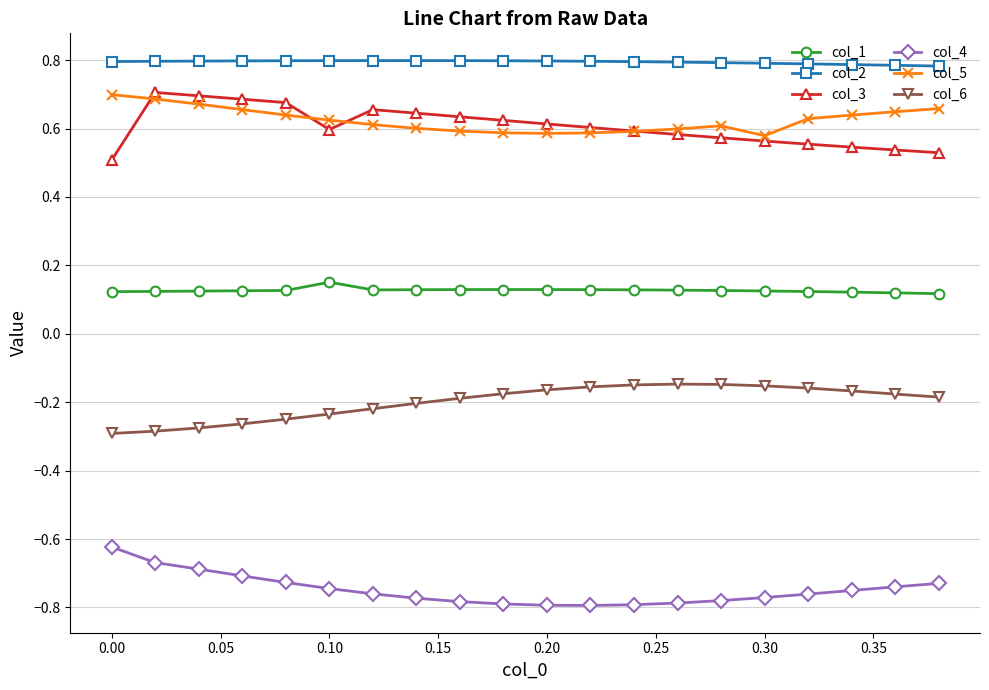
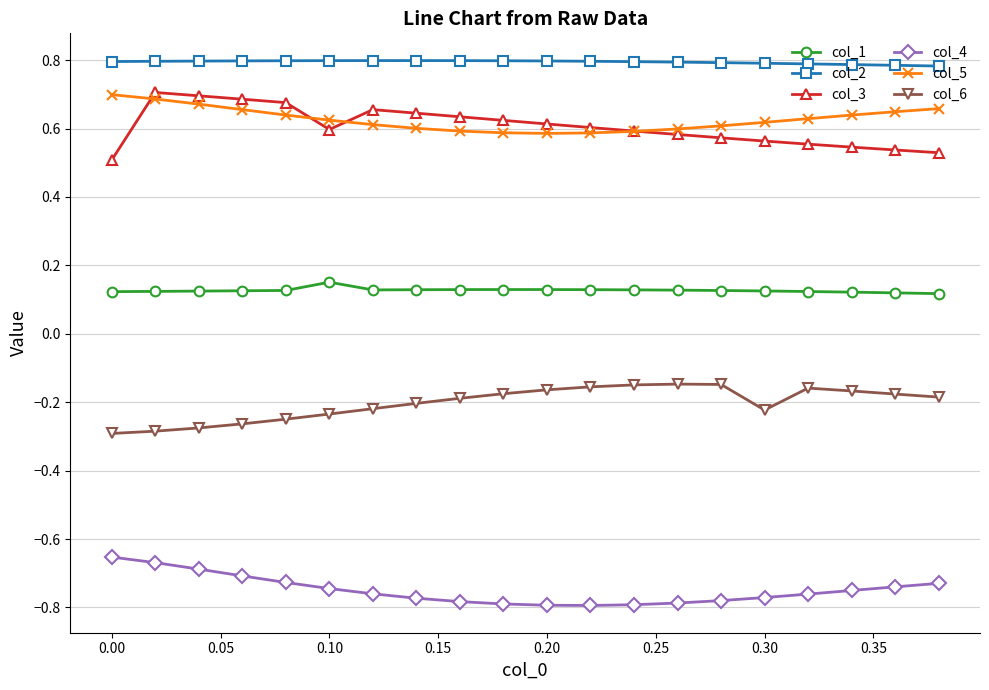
col_4, 0.00: -0.62 -> -0.65
col_5, 0.30: 0.58 -> 0.62
col_6, 0.30: -0.15 -> -0.22
